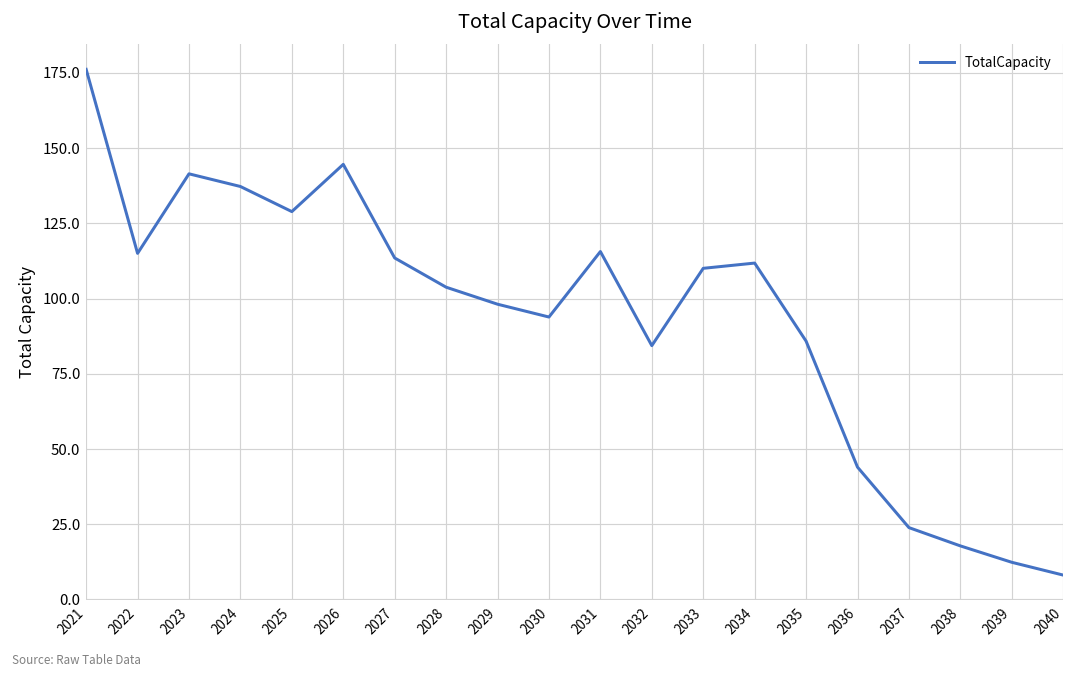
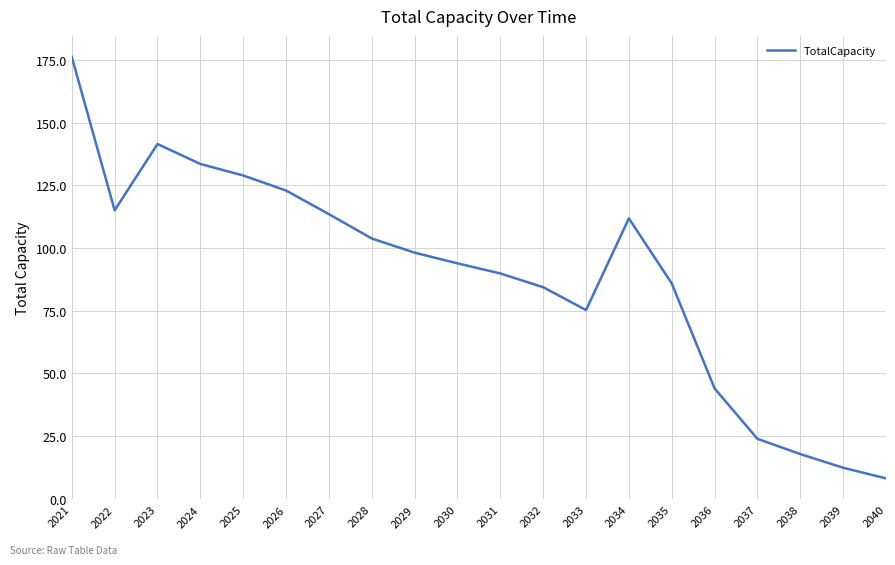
2024: 137 -> 133
2026: 145 -> 123
2031: 116 -> 90
2033: 110 -> 75
